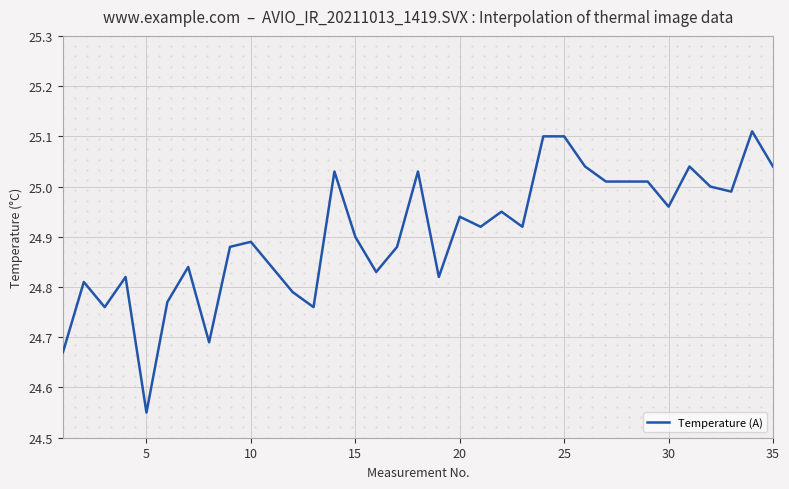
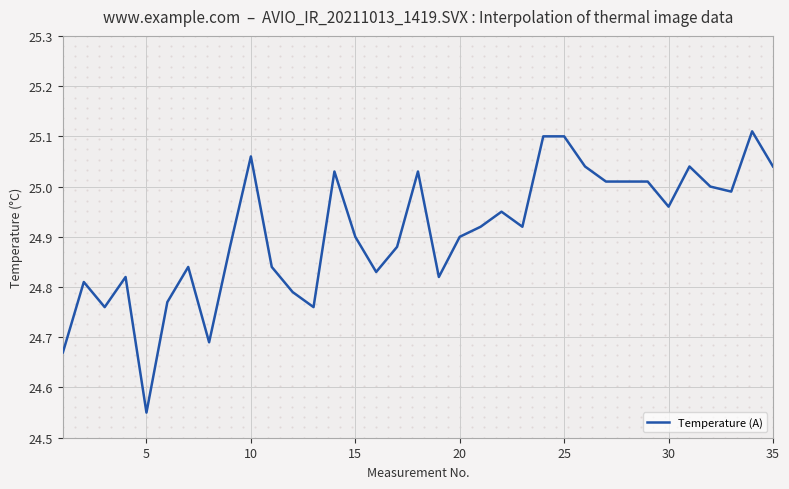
Temperature (A), 10: 24.89 -> 25.06
Temperature (A), 20: 24.94 -> 24.90
